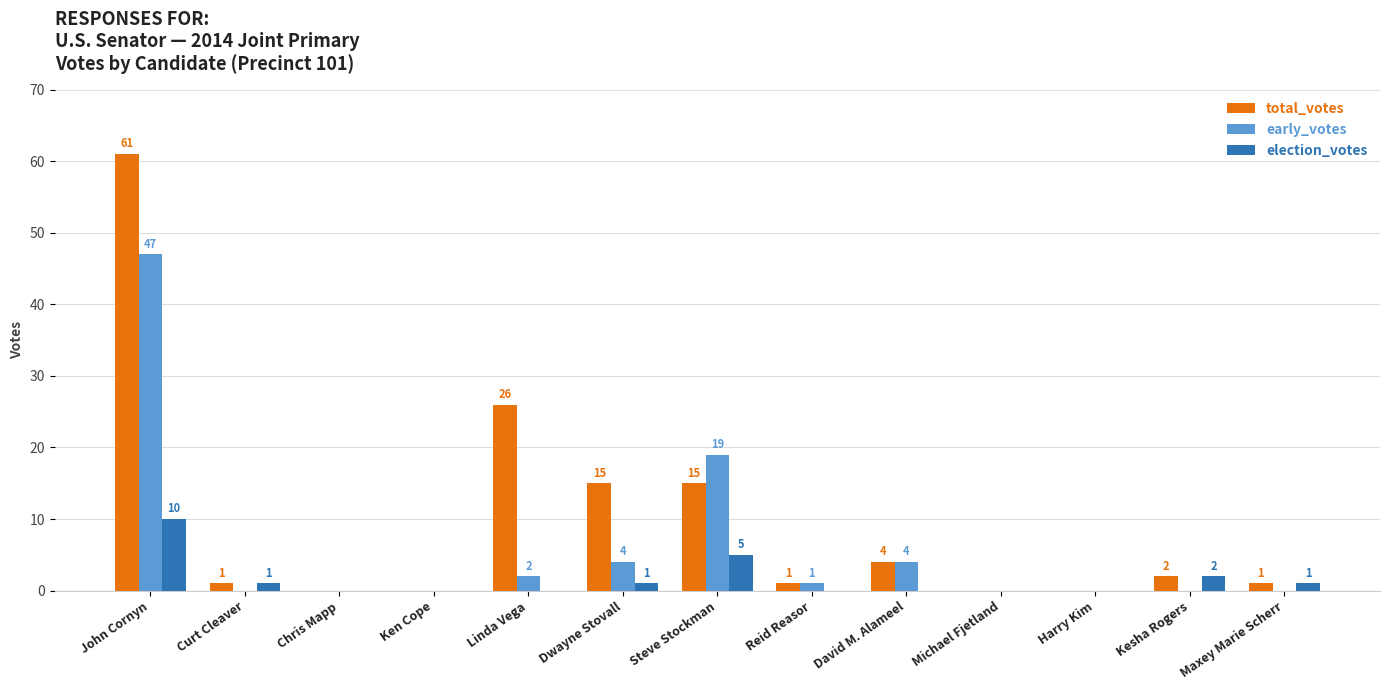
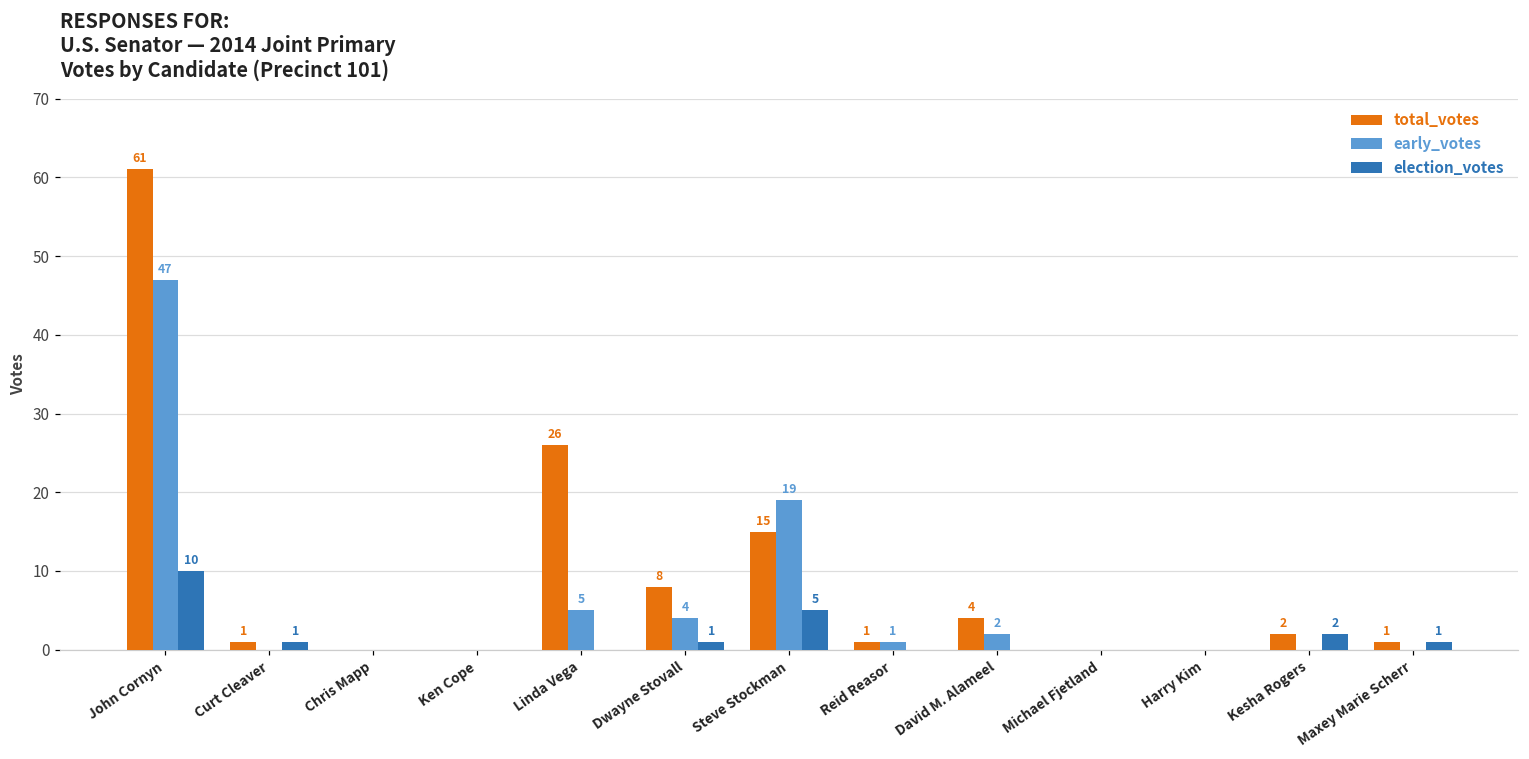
early_votes, Linda Vega: 2 -> 5
total_votes, Dwayne Stovall: 15 -> 8
early_votes, David M. Alameel: 4 -> 2
